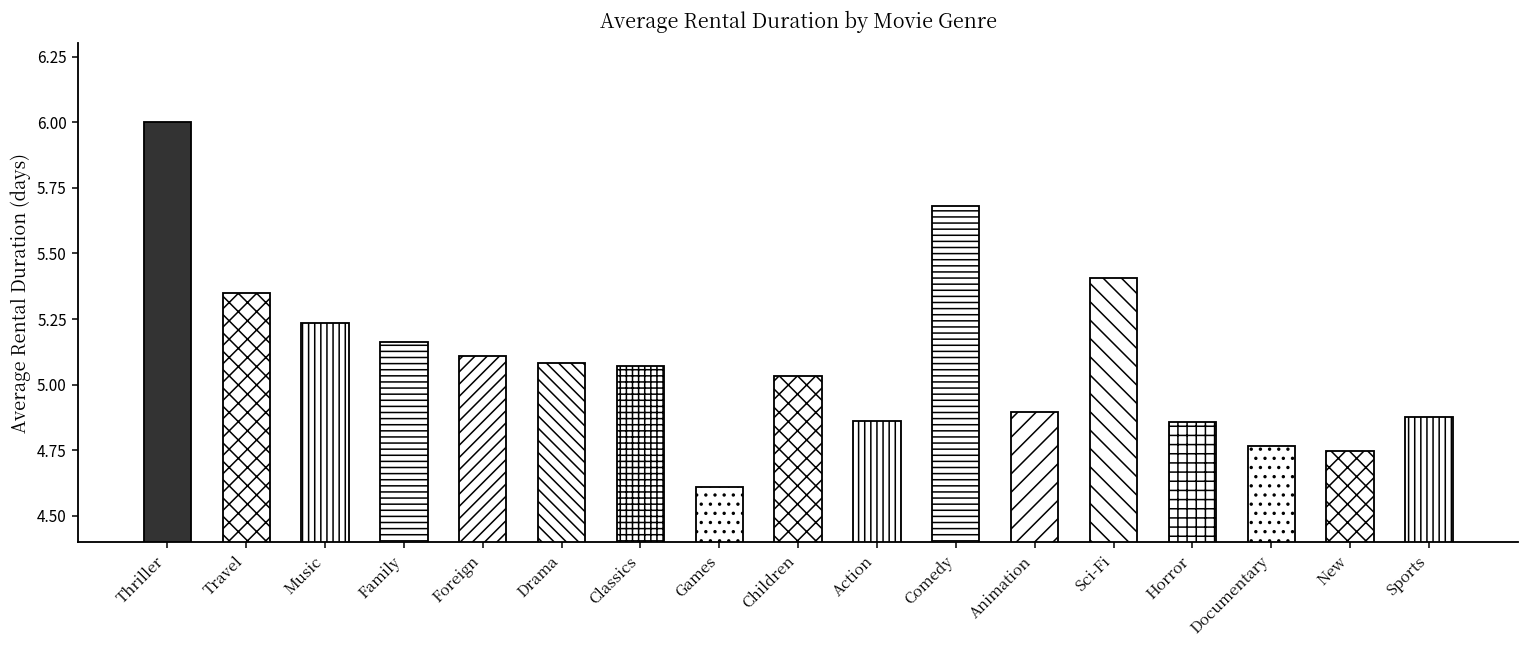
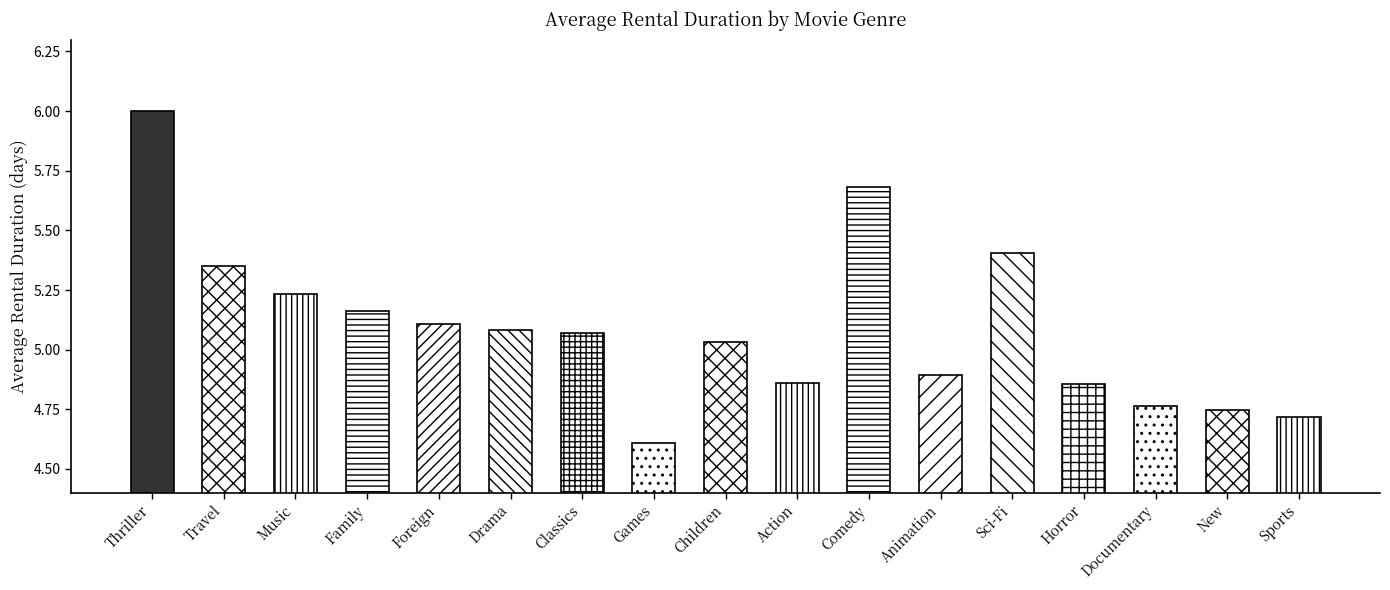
Sports: 4.88 -> 4.72
